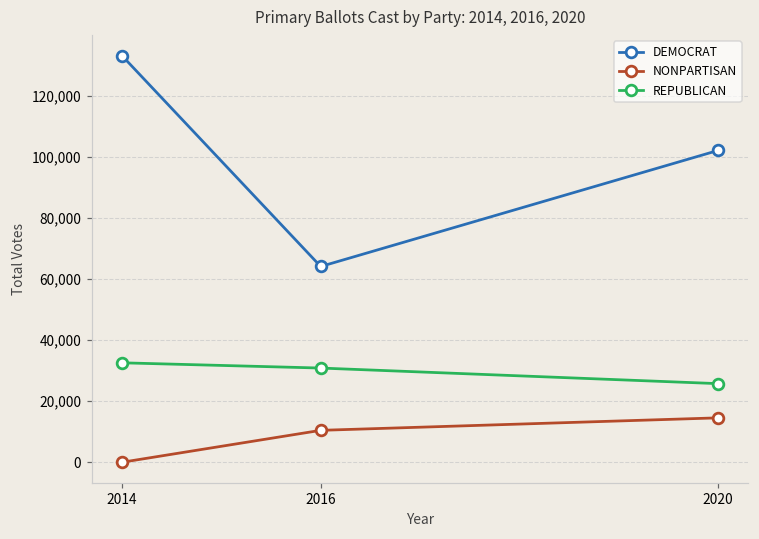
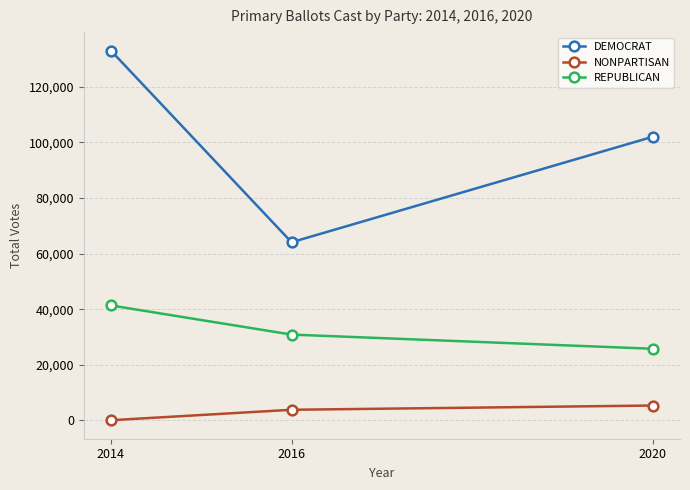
REPUBLICAN, 2014: 33,000 -> 41,000
NONPARTISAN, 2016: 10,000 -> 4,000
NONPARTISAN, 2020: 15,000 -> 5,000
